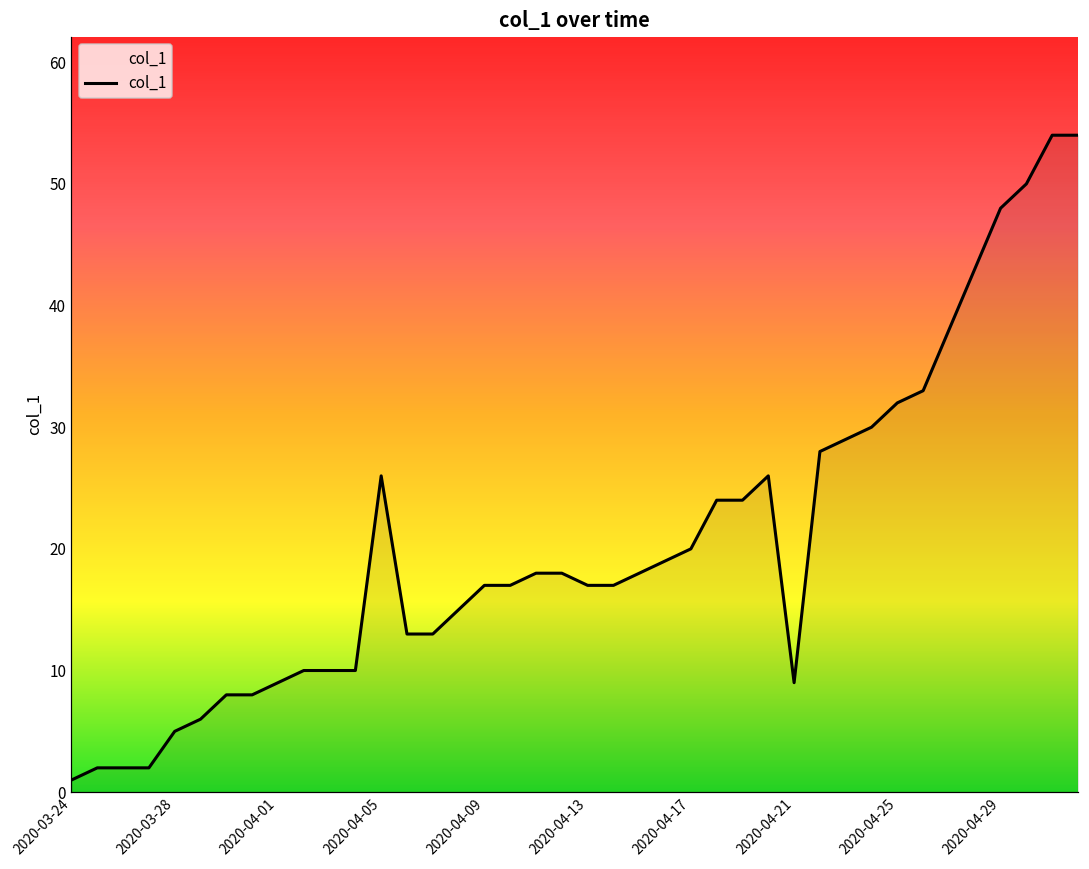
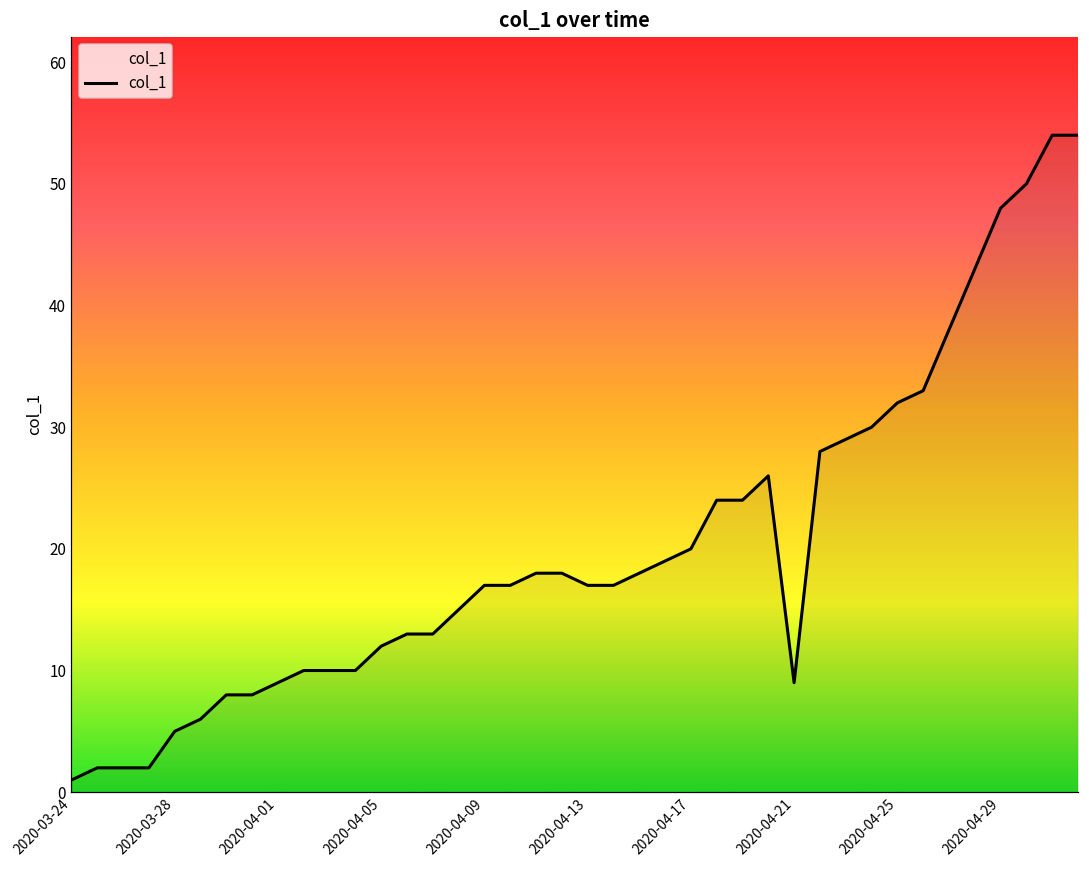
2020-04-05: 26 -> 12
